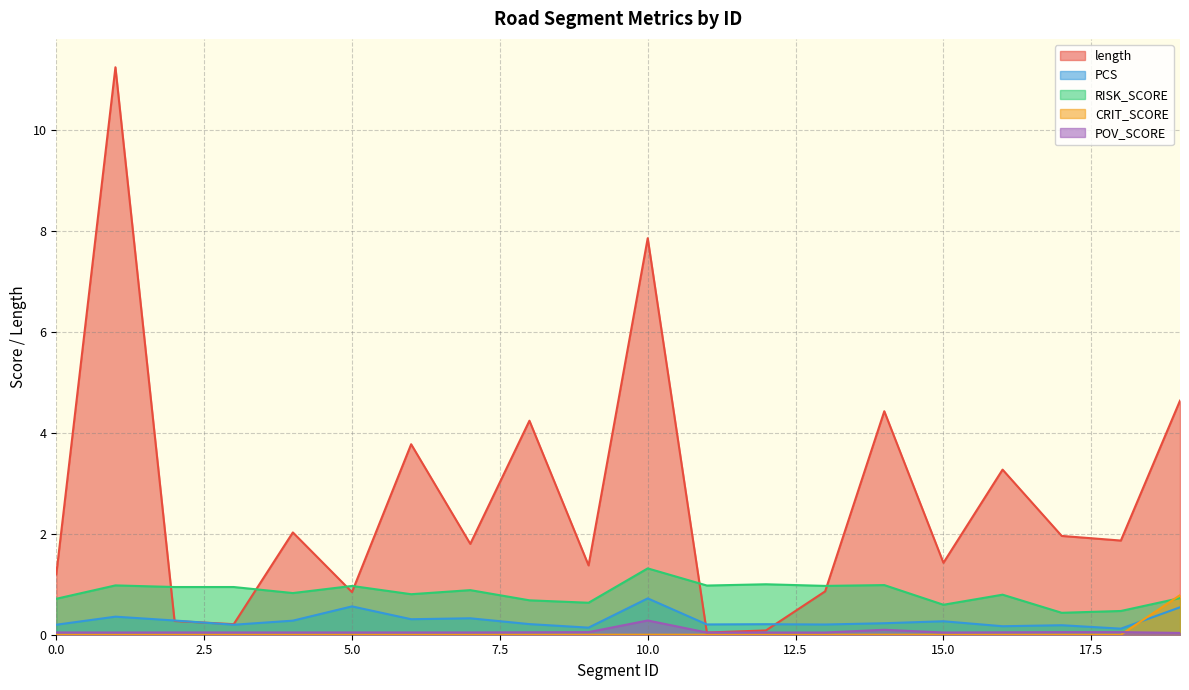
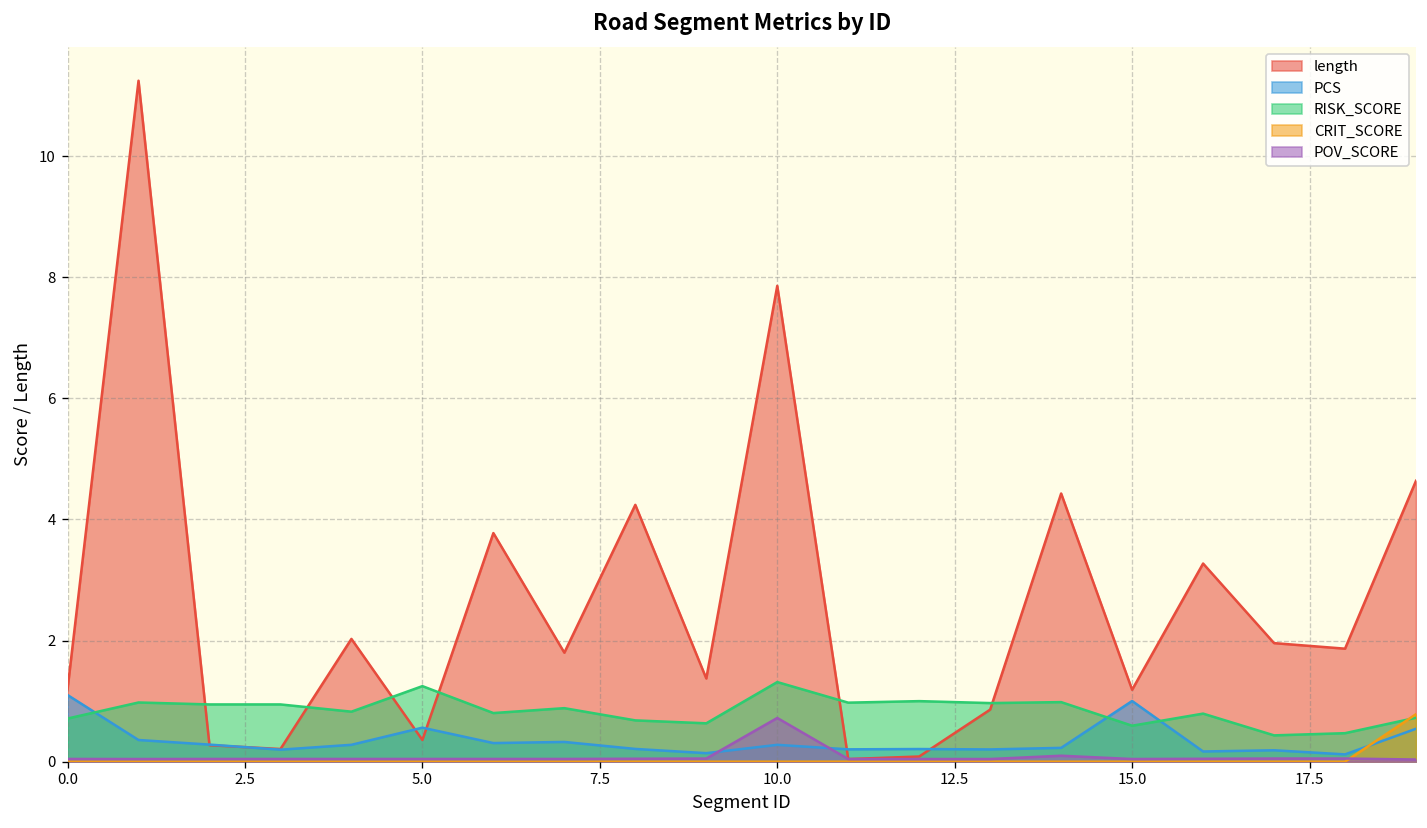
PCS, 0.0: 0.2 -> 1.1
length, 5.0: 0.8 -> 0.4
RISK_SCORE, 5.0: 1.0 -> 1.2
PCS, 10.0: 0.7 -> 0.3
POV_SCORE, 10.0: 0.3 -> 0.7
length, 15.0: 1.4 -> 1.2
PCS, 15.0: 0.3 -> 1.0
